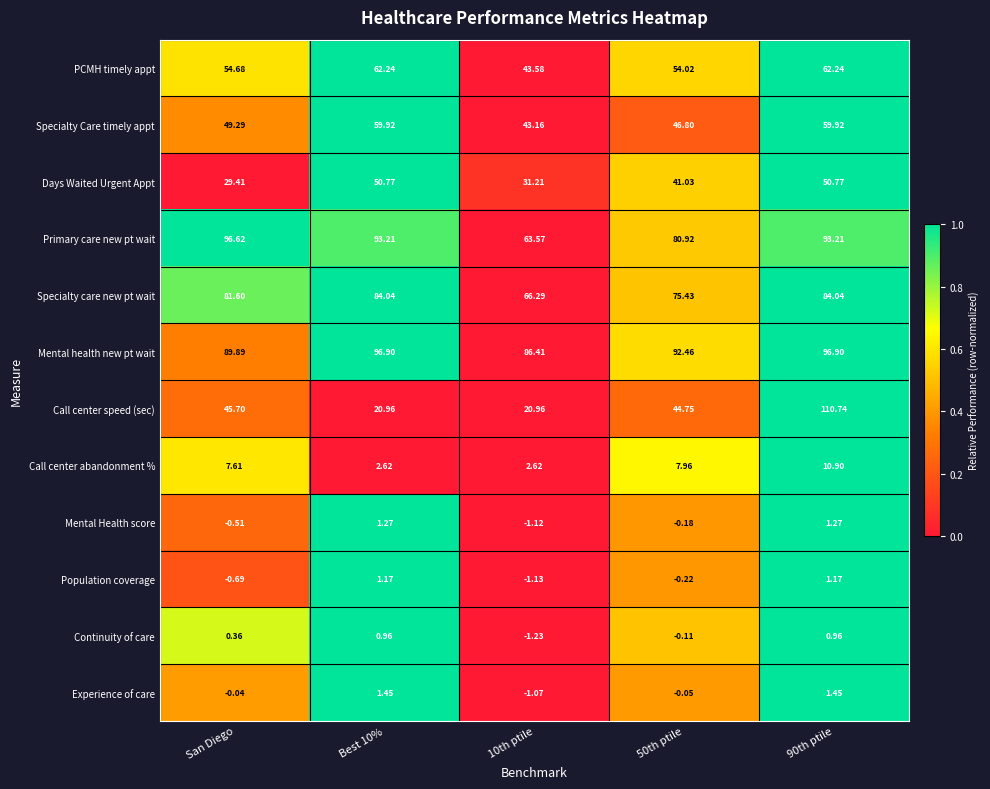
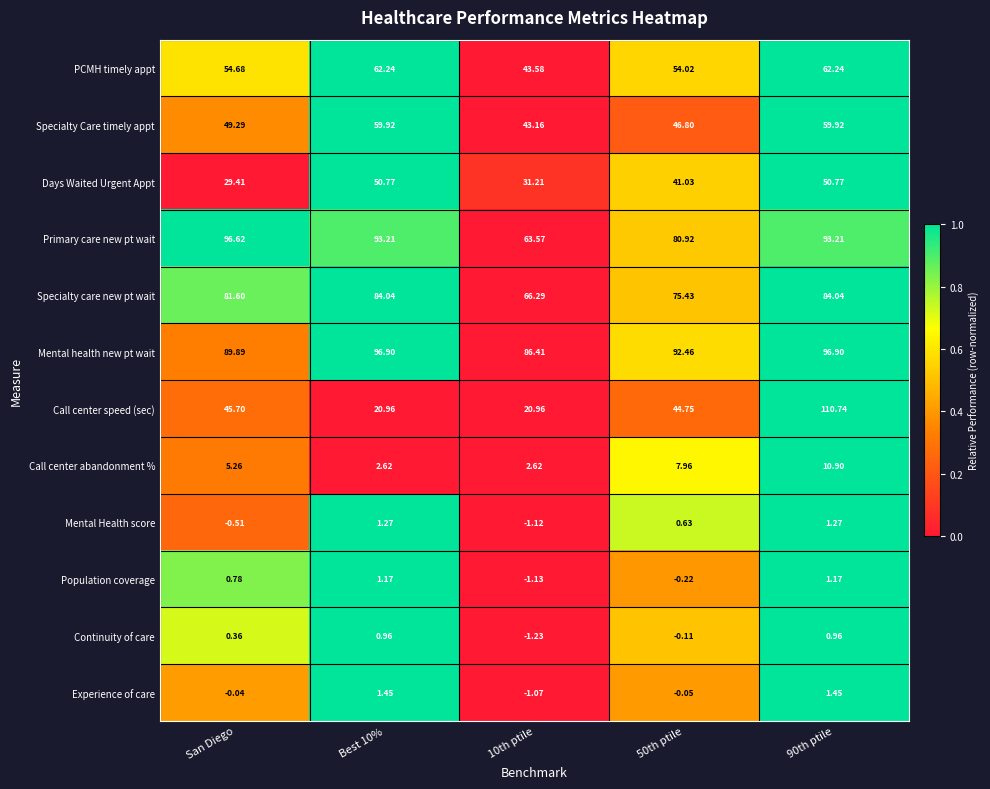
Call center abandonment %, San Diego: 7.61 -> 5.26
Mental Health score, 50th ptile: -0.18 -> 0.63
Population coverage, San Diego: -0.69 -> 0.78
